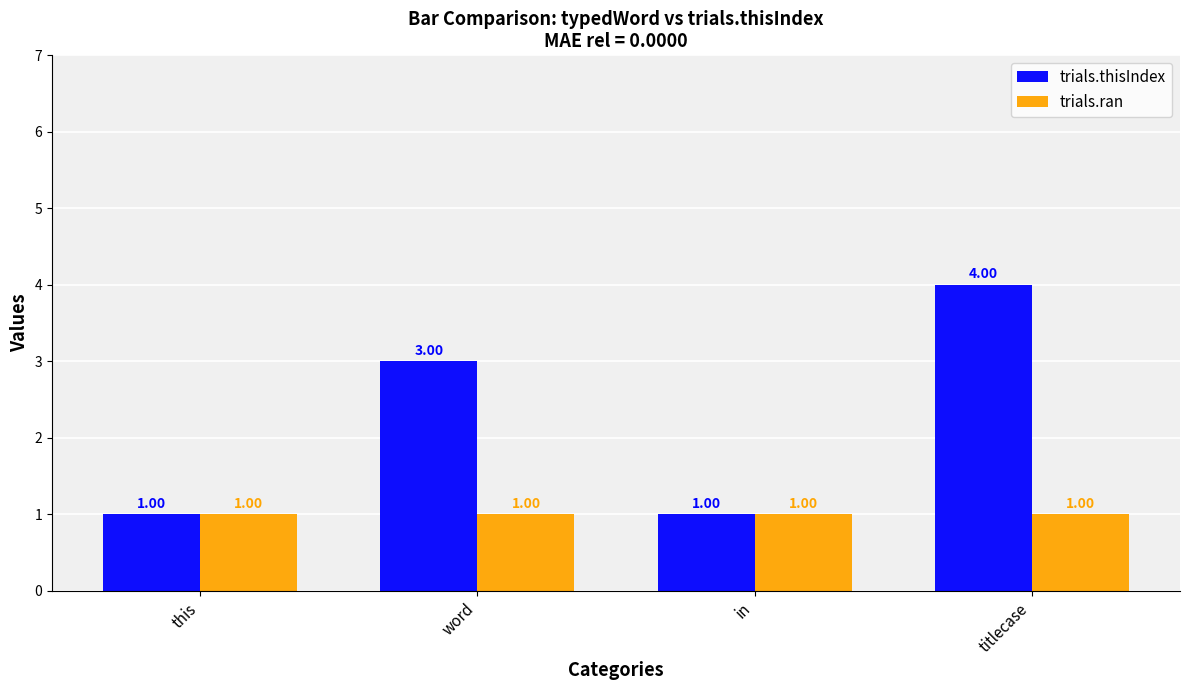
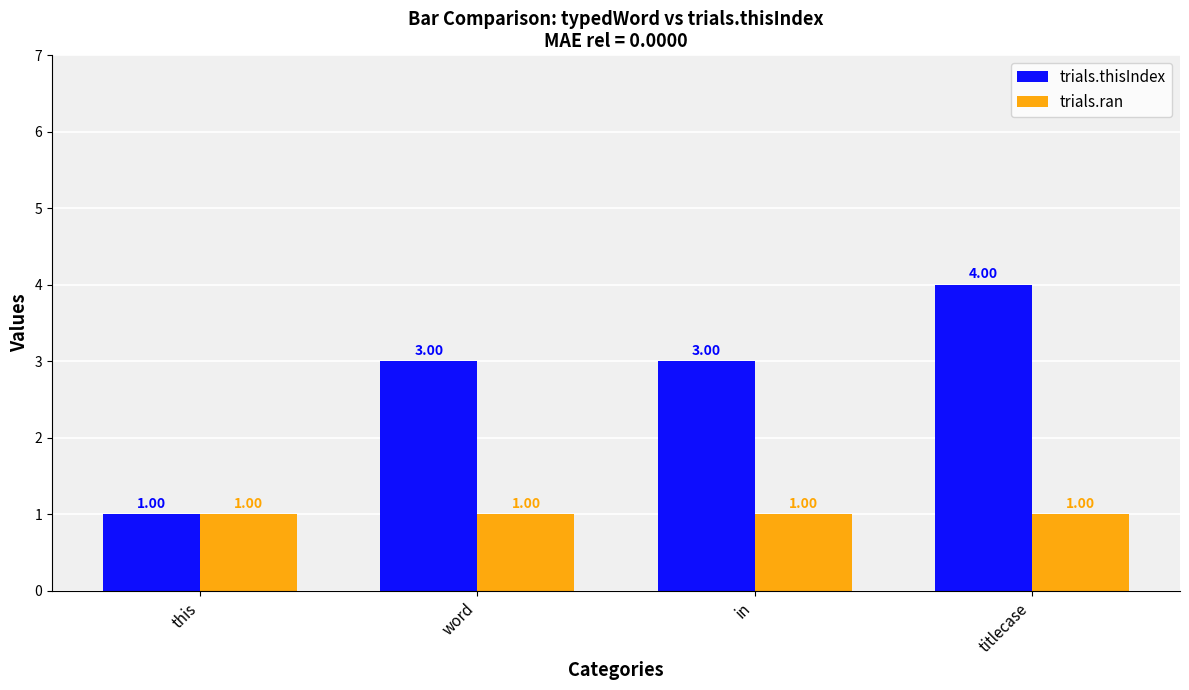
trials.thisIndex, in: 1.00 -> 3.00
